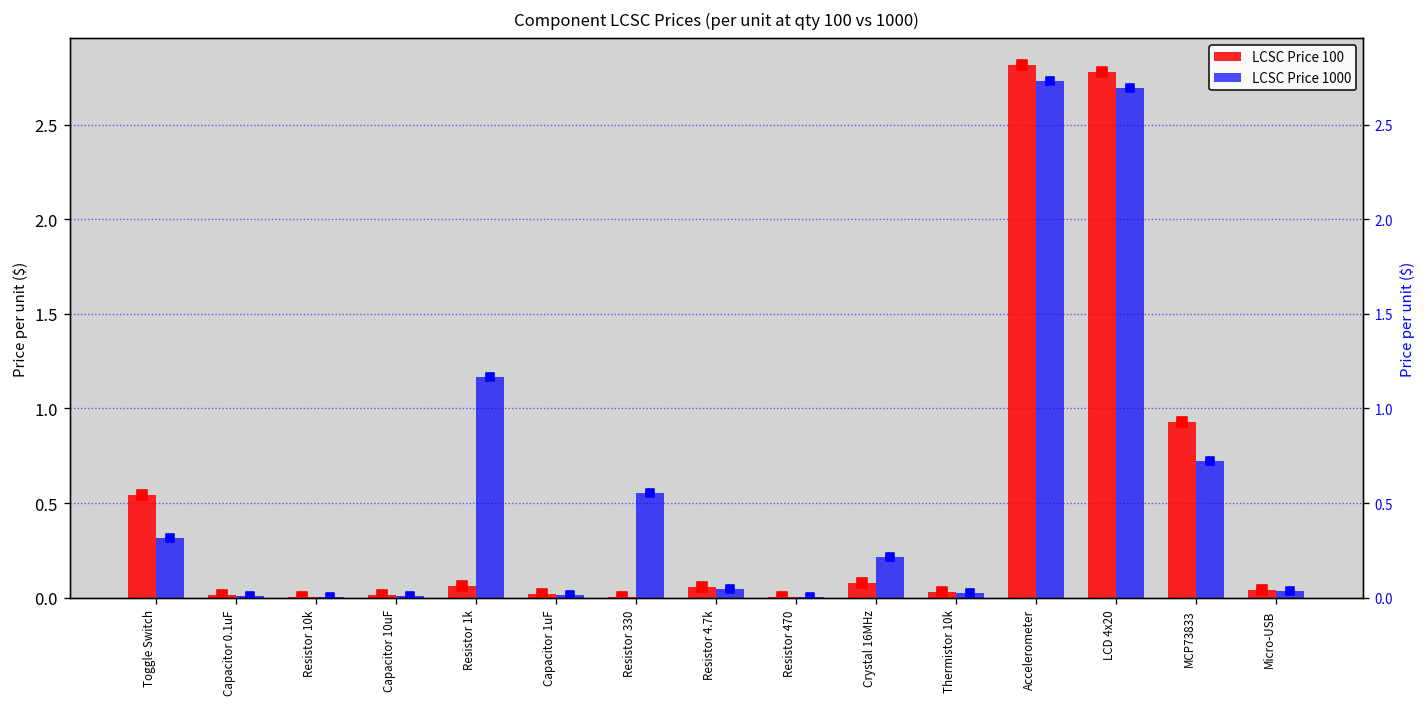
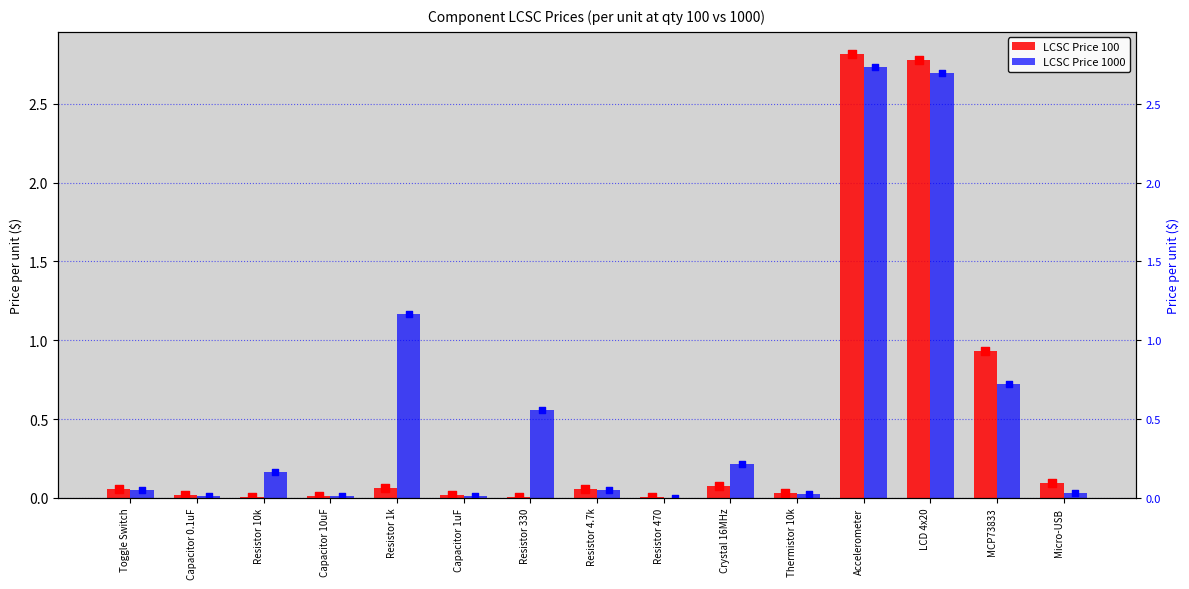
LCSC Price 100, Toggle Switch: 0.54 -> 0.06
LCSC Price 1000, Toggle Switch: 0.32 -> 0.05
LCSC Price 1000, Resistor 10k: 0.00 -> 0.16
LCSC Price 100, Micro-USB: 0.04 -> 0.09
